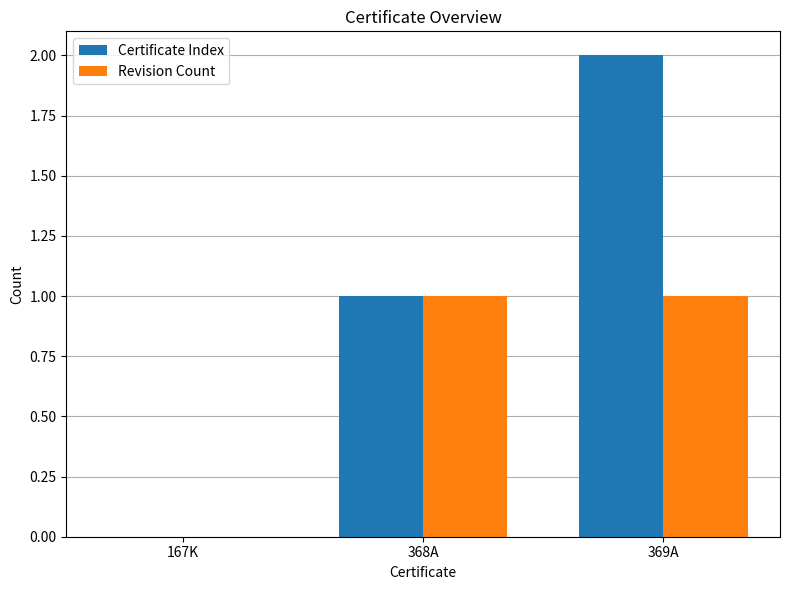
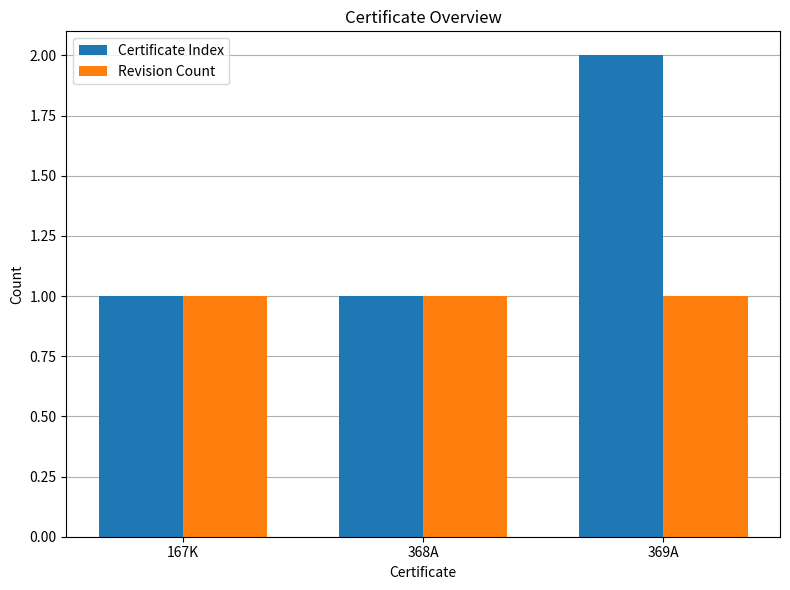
Certificate Index, 167K: 0 -> 1
Revision Count, 167K: 0 -> 1
